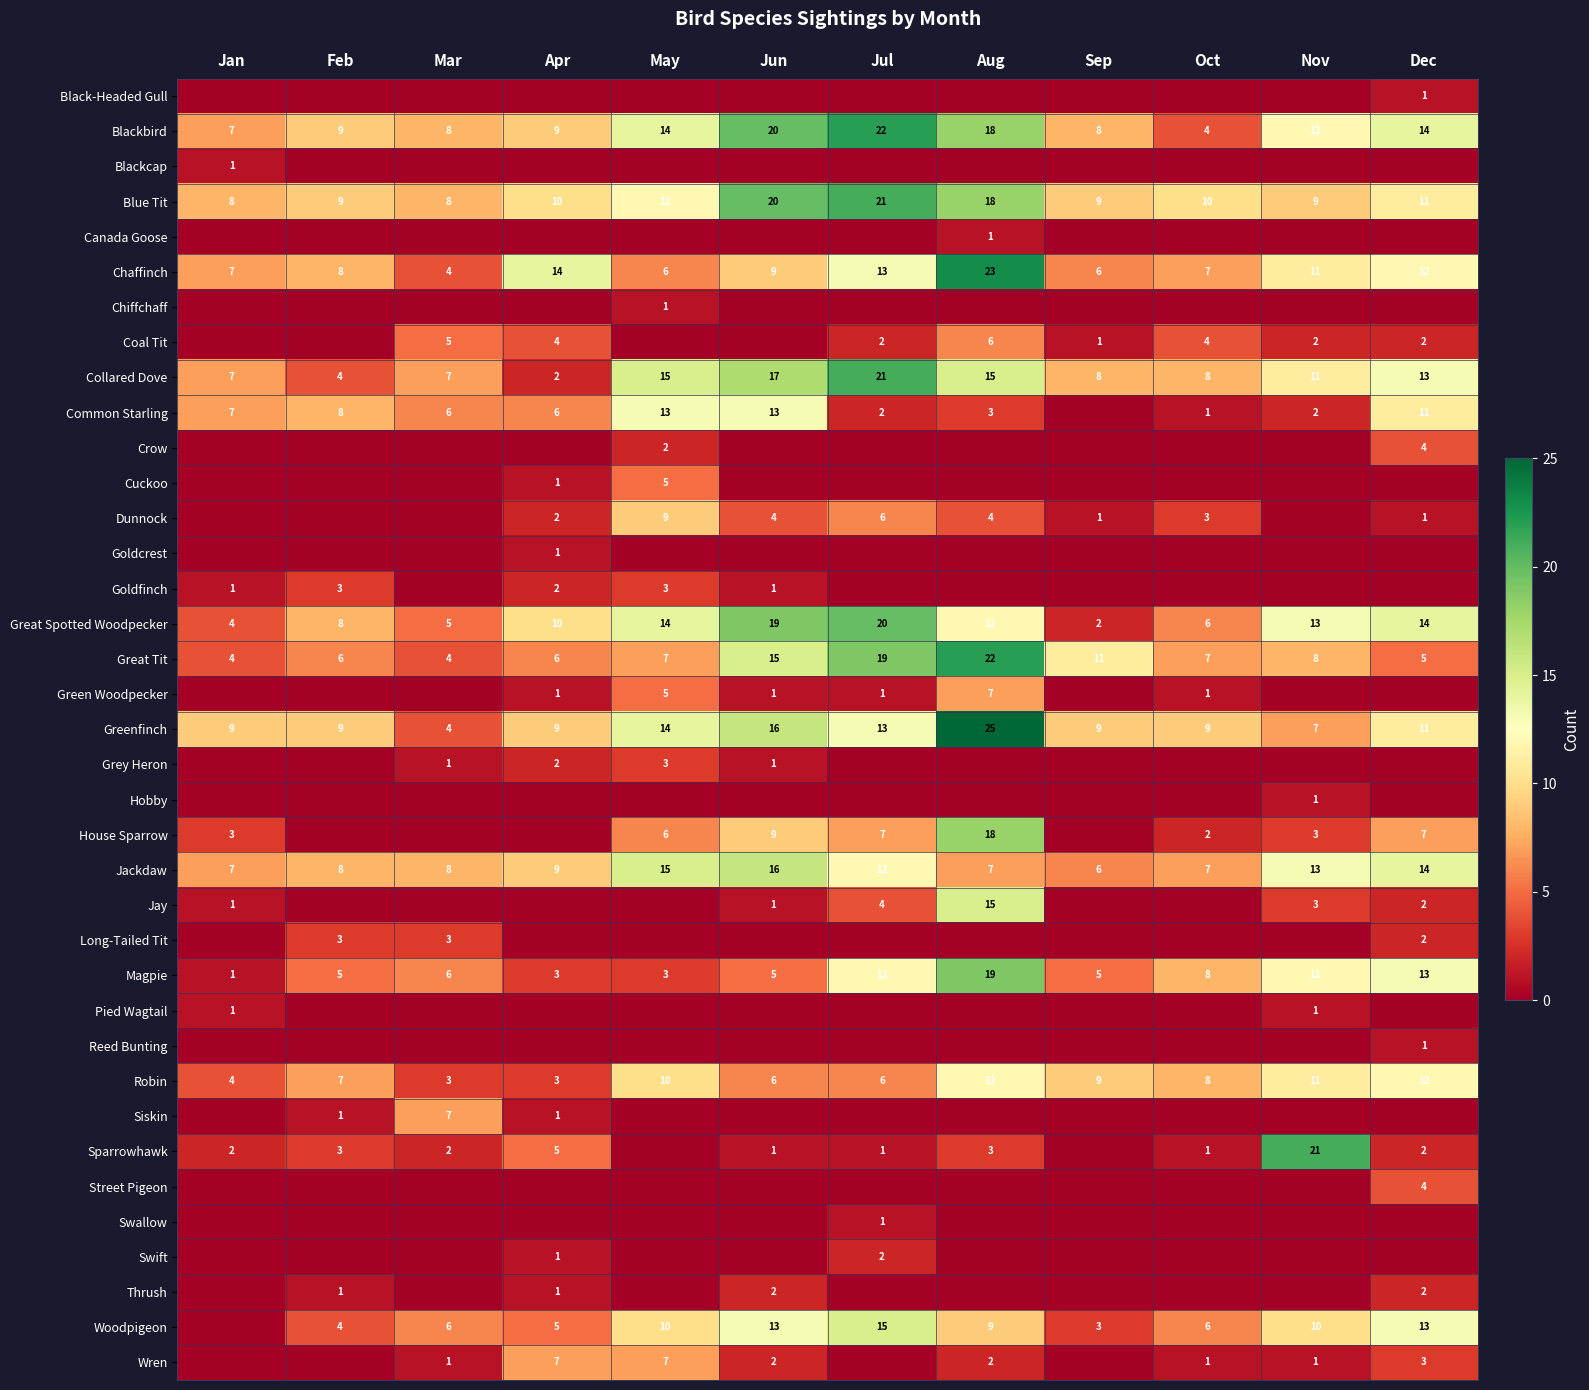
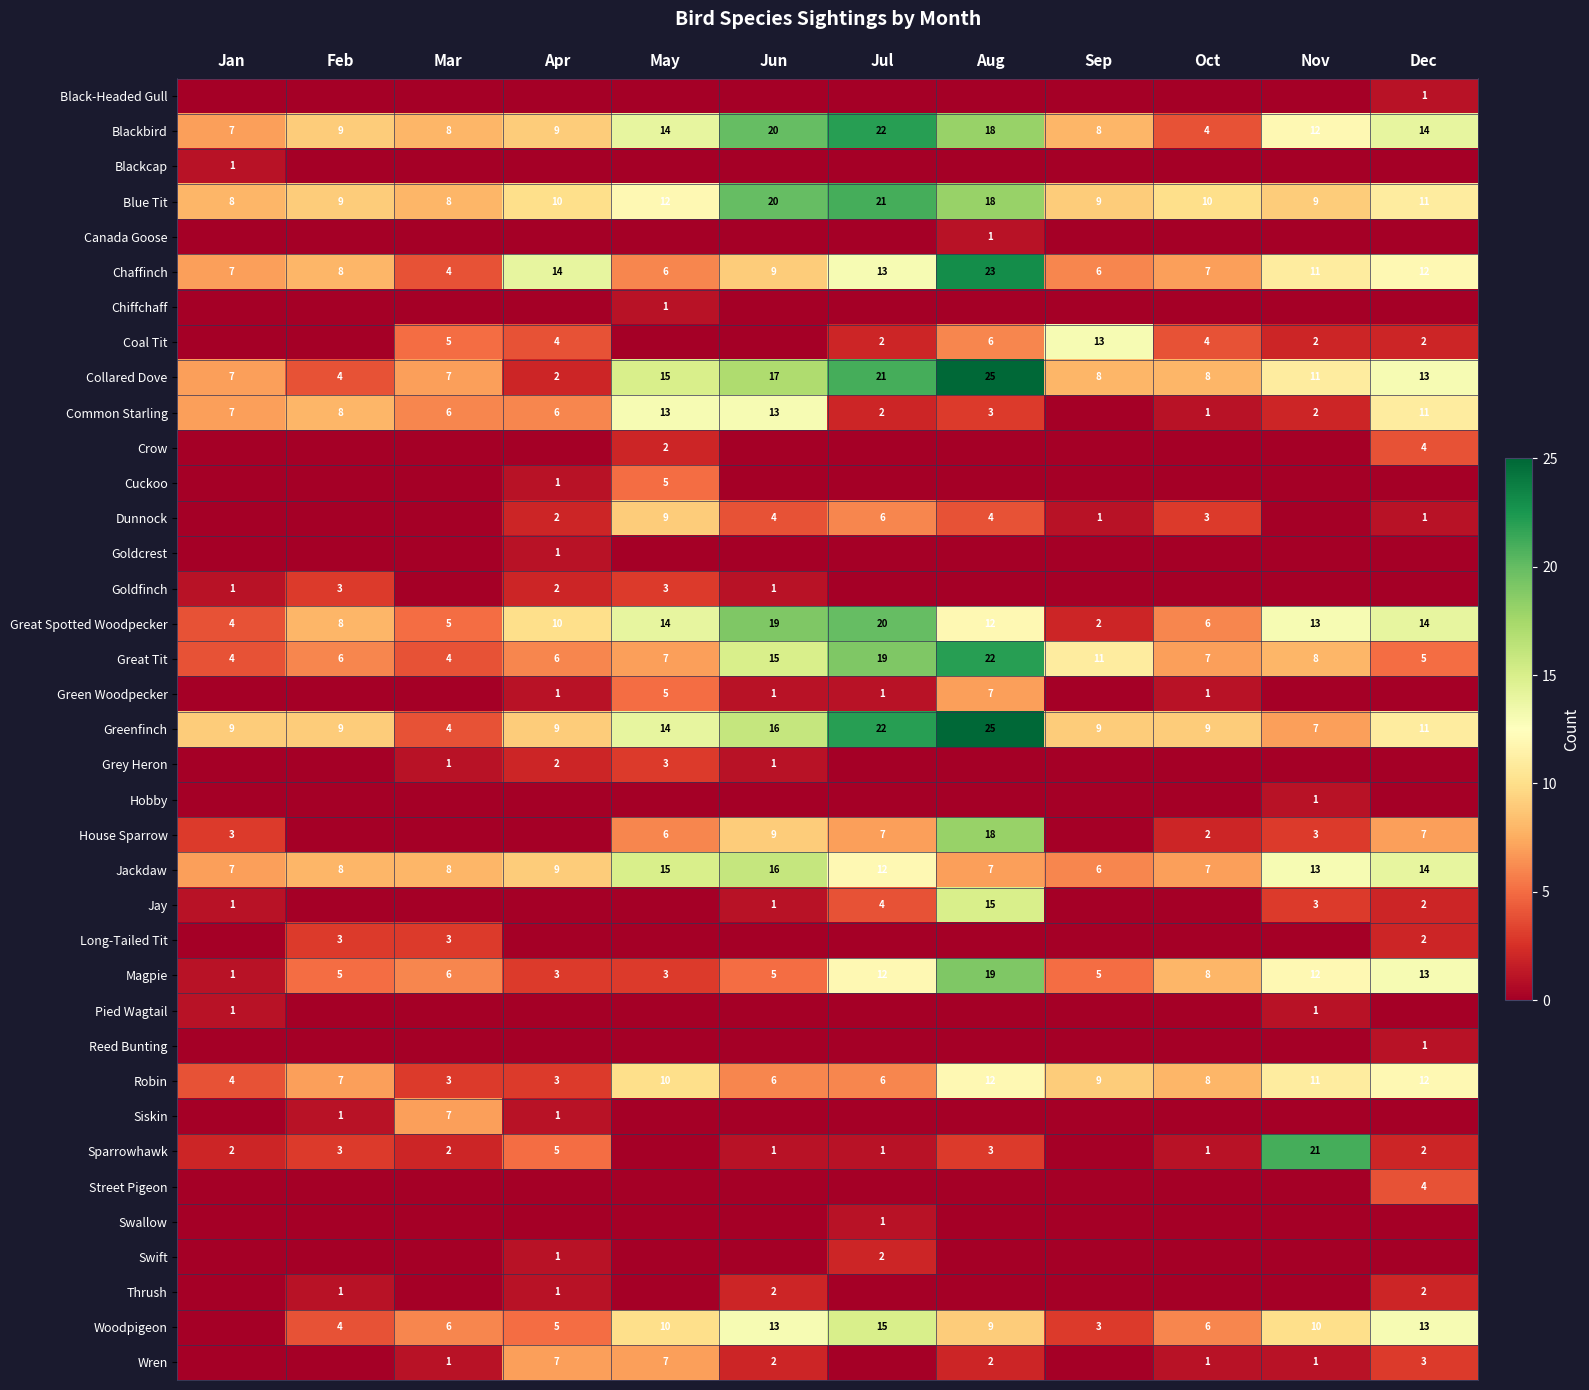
Coal Tit, Sep: 1 -> 13
Collared Dove, Aug: 15 -> 25
Greenfinch, Jul: 13 -> 22
